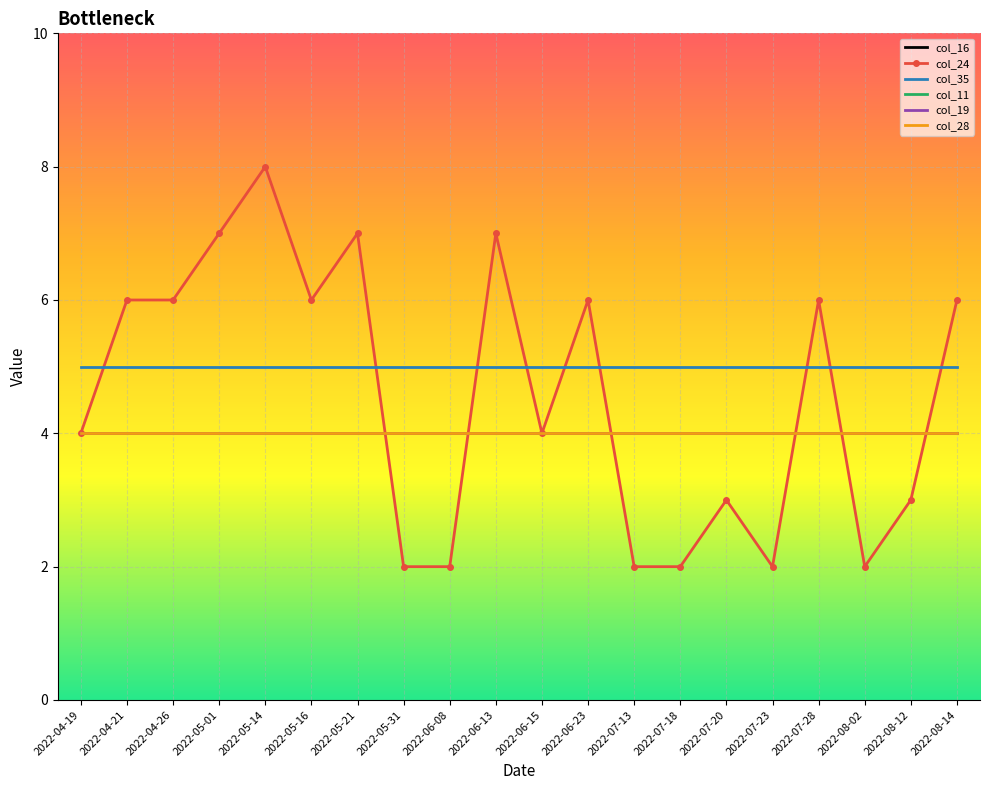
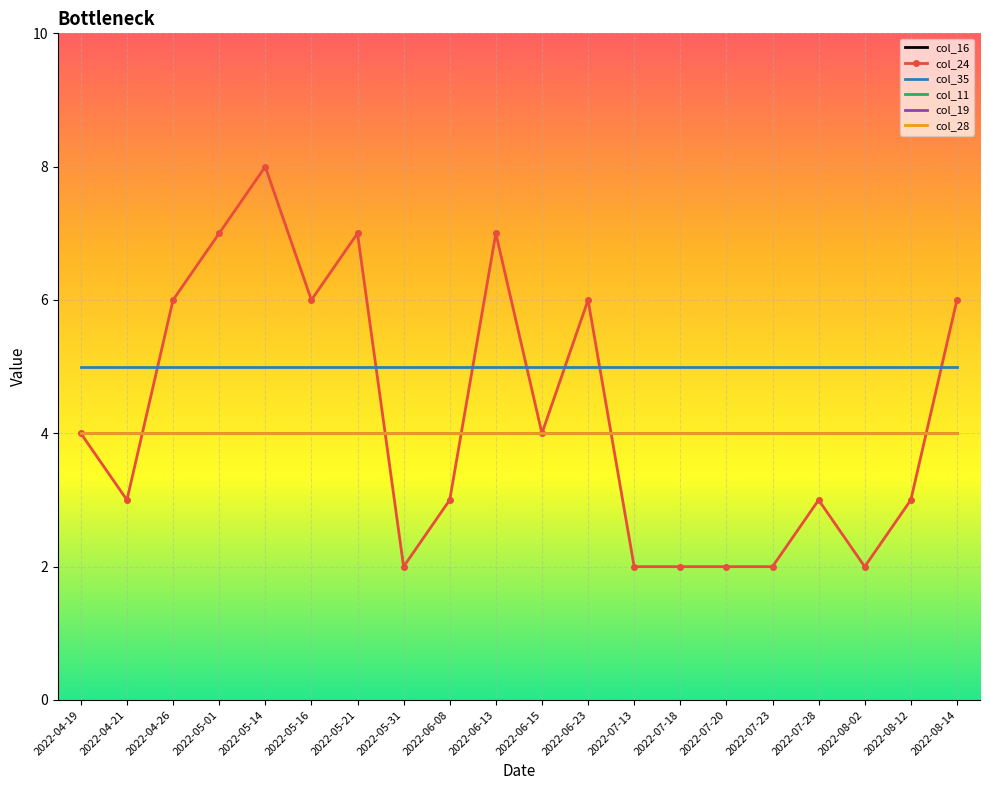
col_24, 2022-04-21: 6 -> 3
col_24, 2022-06-08: 2 -> 3
col_24, 2022-07-20: 3 -> 2
col_24, 2022-07-28: 6 -> 3
